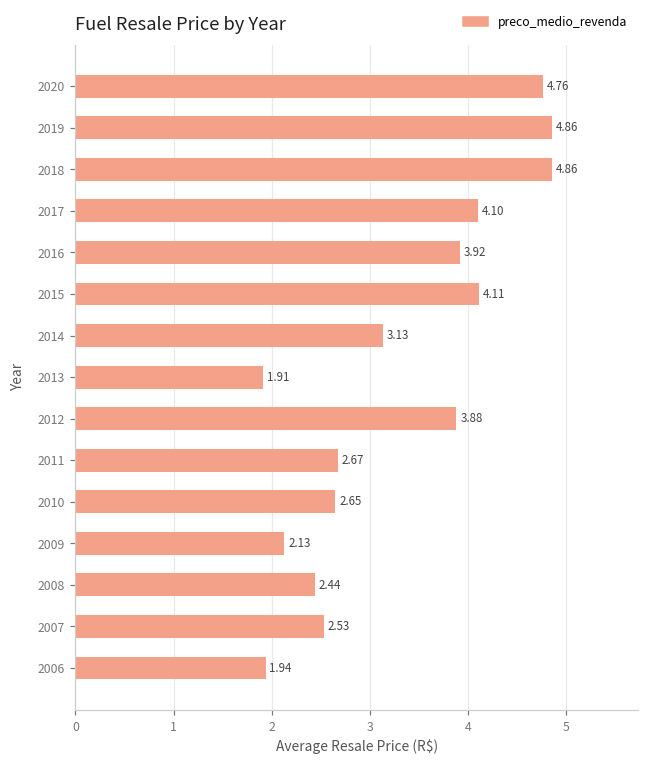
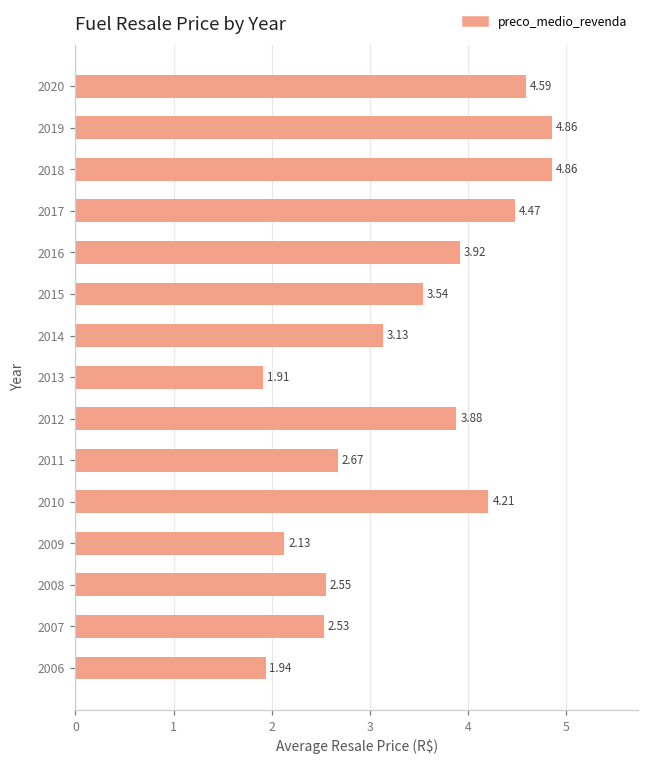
2020: 4.76 -> 4.59
2017: 4.10 -> 4.47
2015: 4.11 -> 3.54
2010: 2.65 -> 4.21
2008: 2.44 -> 2.55
